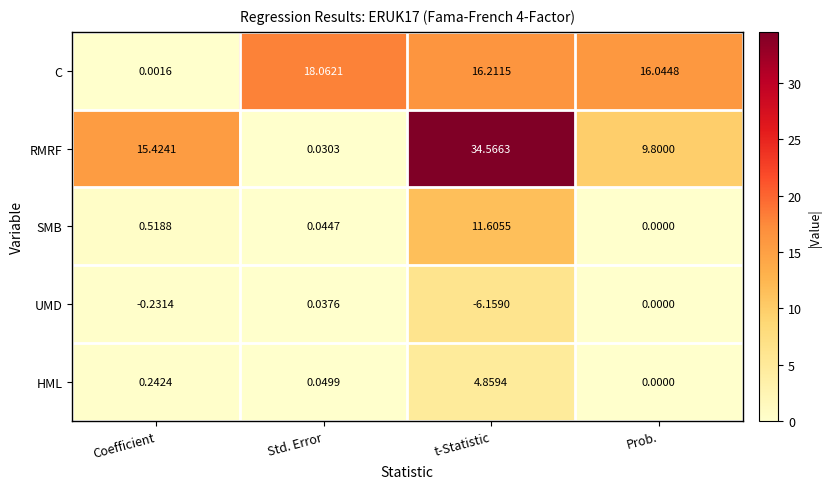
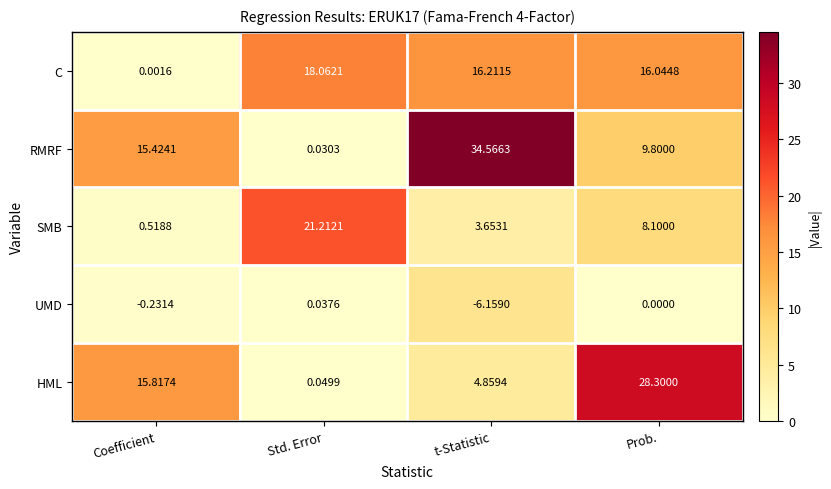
SMB, Std. Error: 0.0447 -> 21.2121
SMB, t-Statistic: 11.6055 -> 3.6531
SMB, Prob.: 0.0000 -> 8.1000
HML, Coefficient: 0.2424 -> 15.8174
HML, Prob.: 0.0000 -> 28.3000
